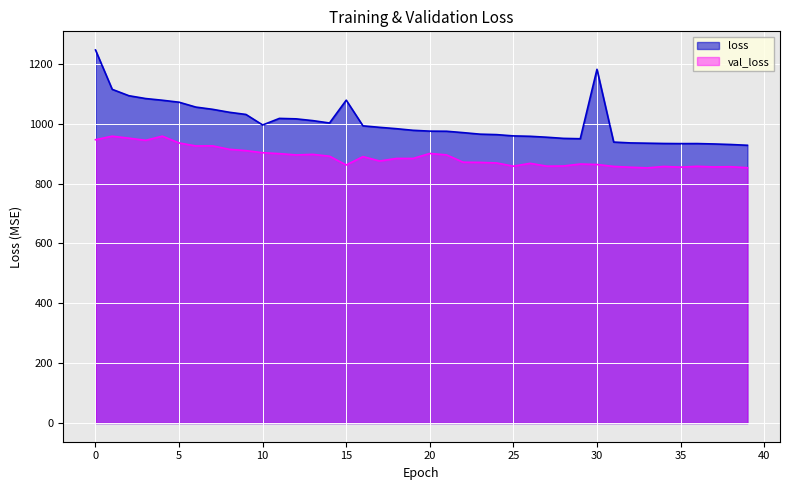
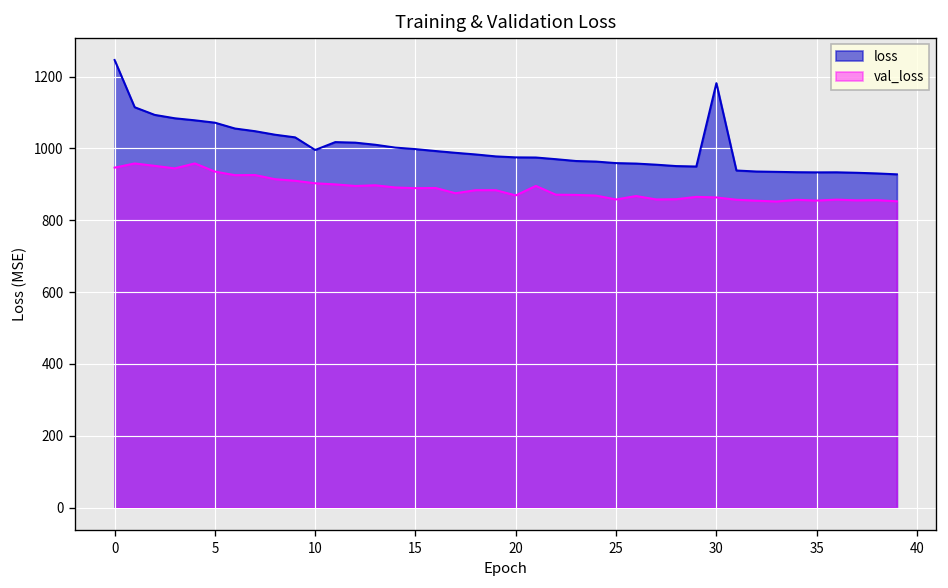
loss, 15: 1080 -> 1000
val_loss, 15: 860 -> 890
val_loss, 20: 900 -> 870
